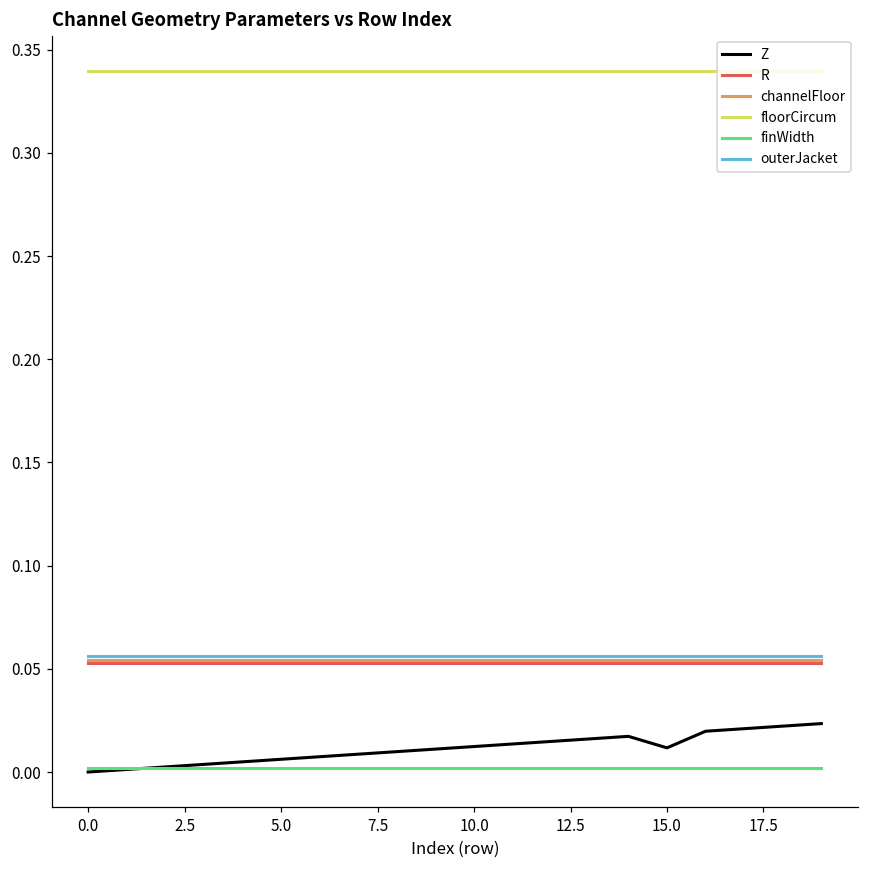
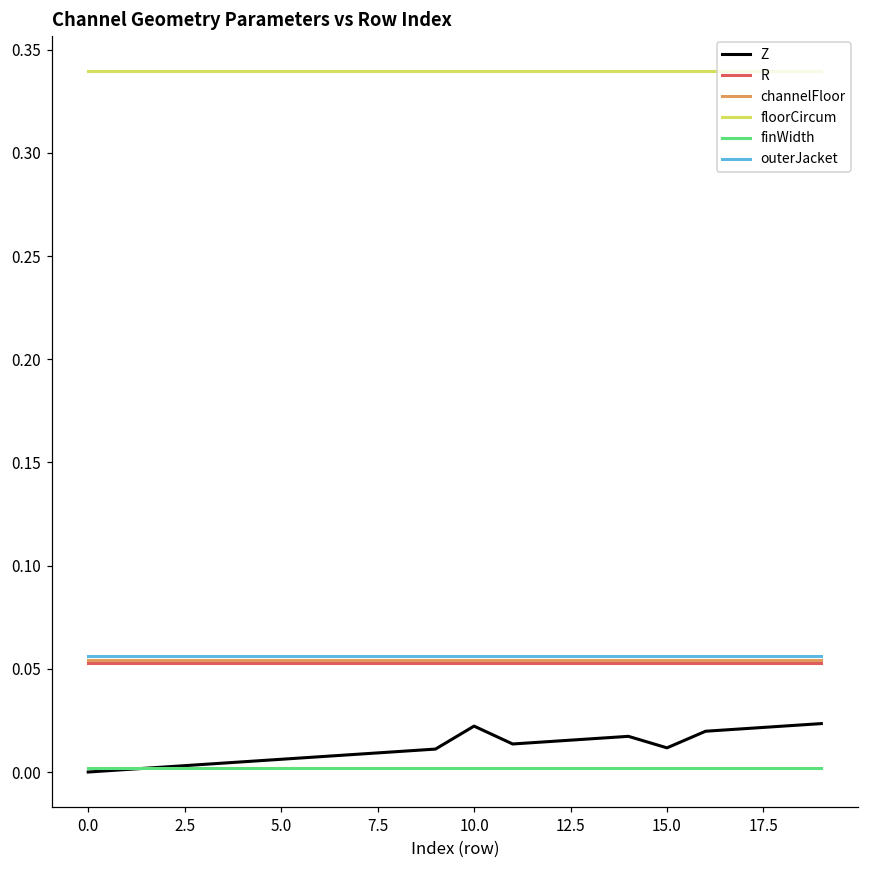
Z, 10.0: 0.012 -> 0.022
